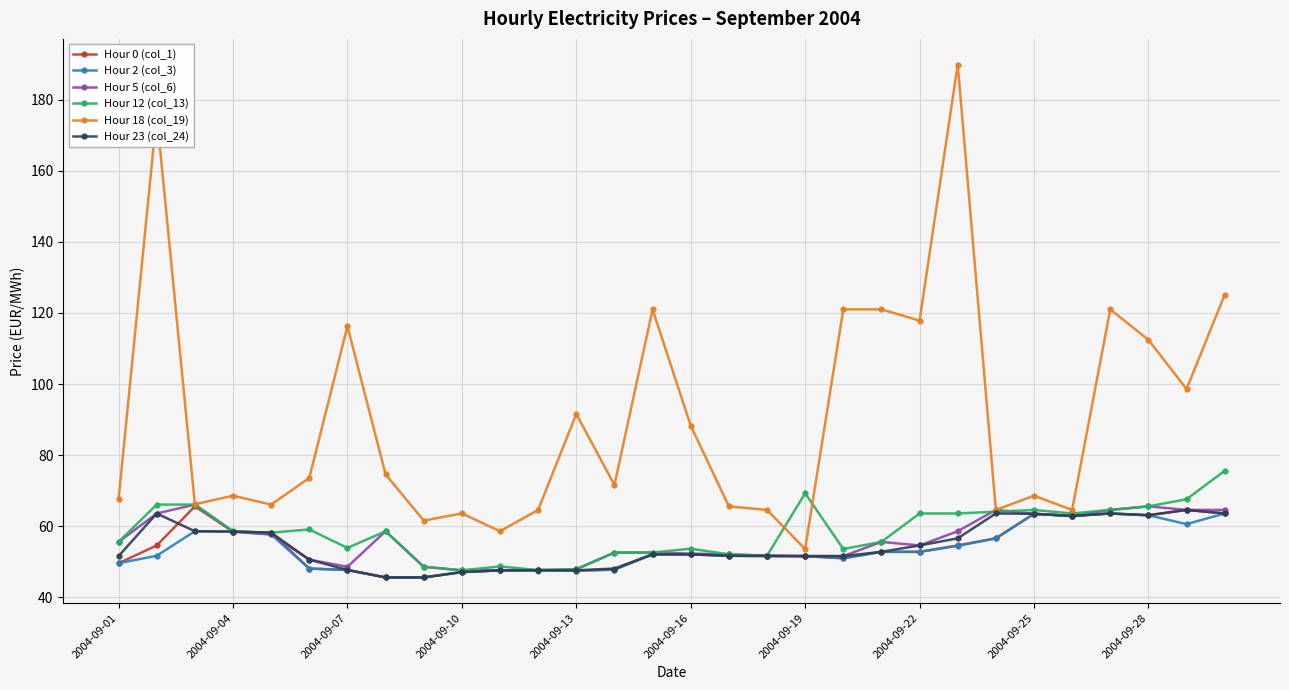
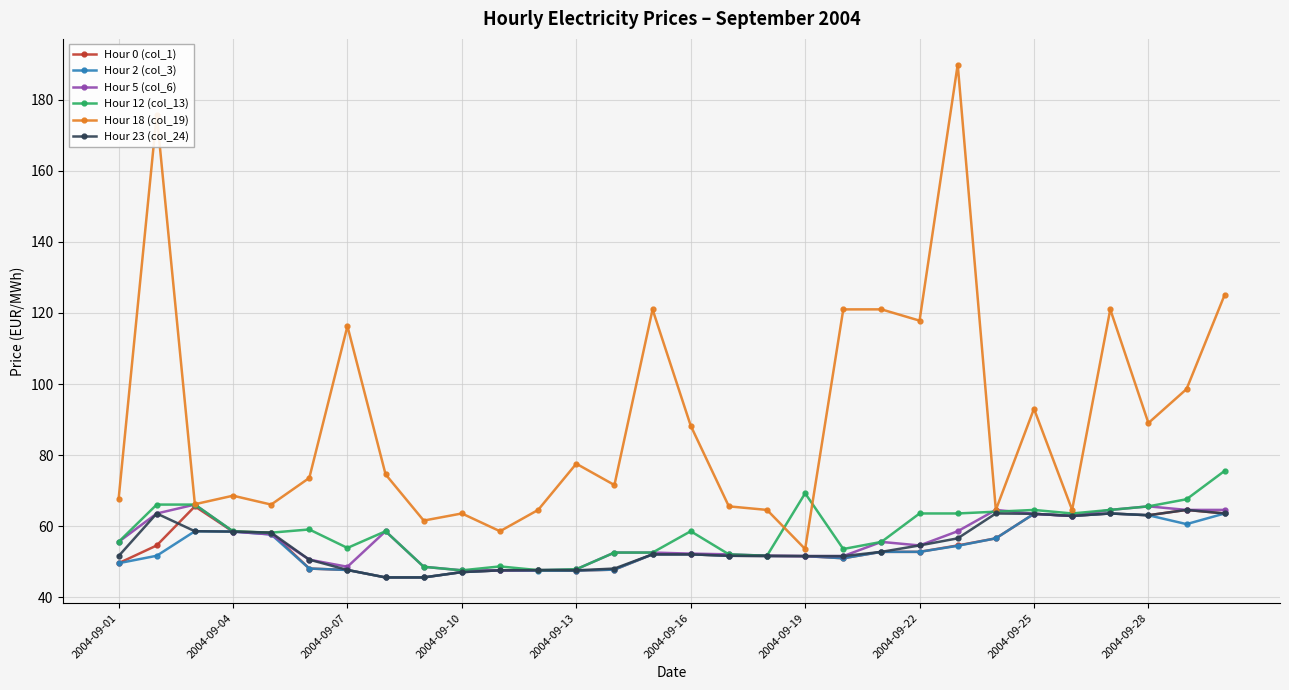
Hour 18 (col_19), 2004-09-13: 92 -> 78
Hour 12 (col_13), 2004-09-16: 54 -> 59
Hour 18 (col_19), 2004-09-25: 69 -> 93
Hour 18 (col_19), 2004-09-28: 112 -> 89
